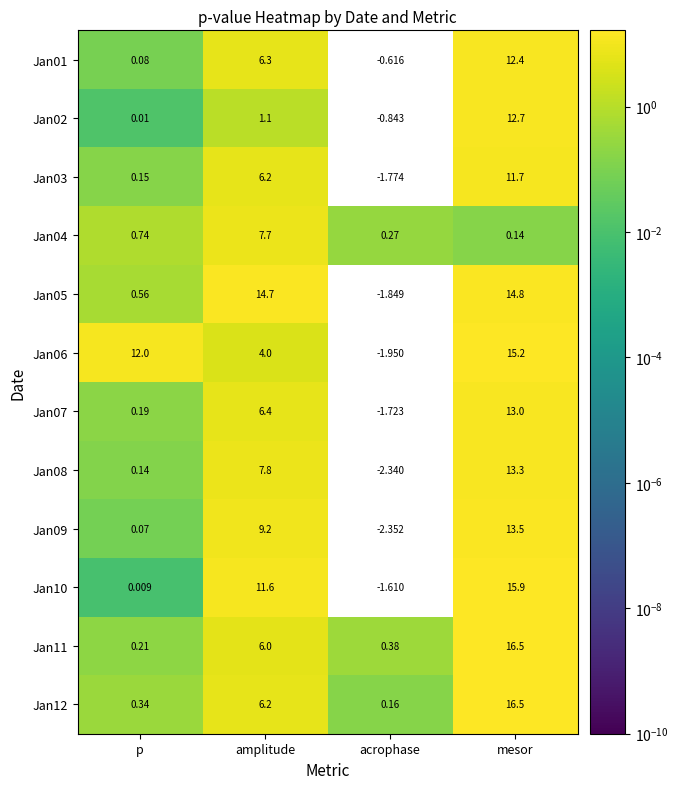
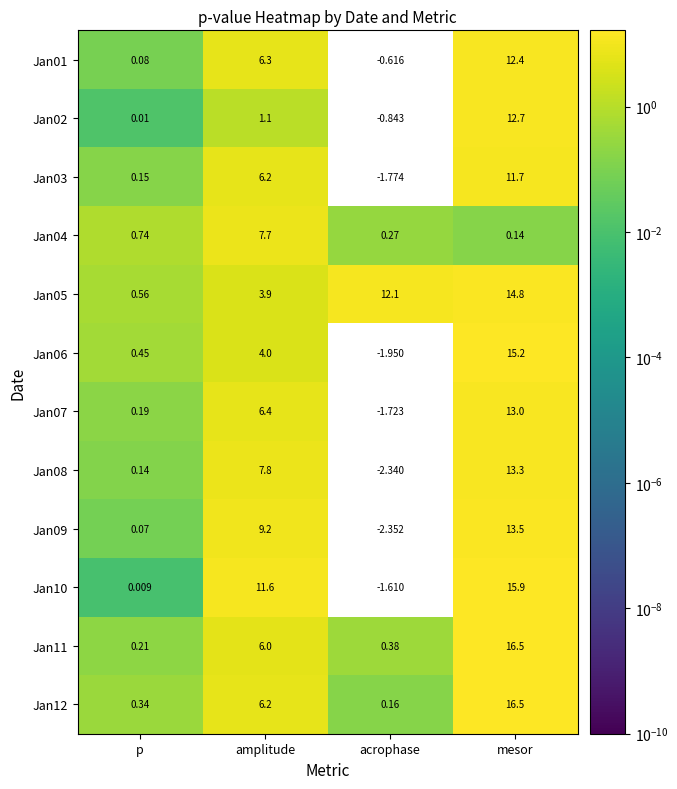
Jan05, amplitude: 14.7 -> 3.9
Jan05, acrophase: -1.849 -> 12.1
Jan06, p: 12.0 -> 0.45
